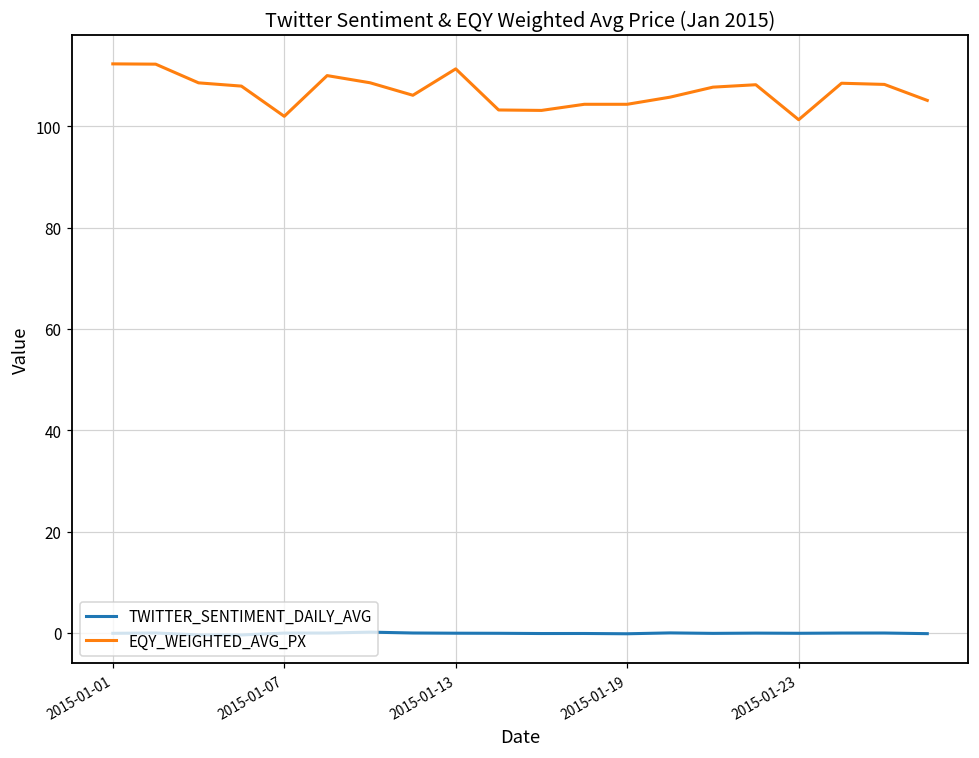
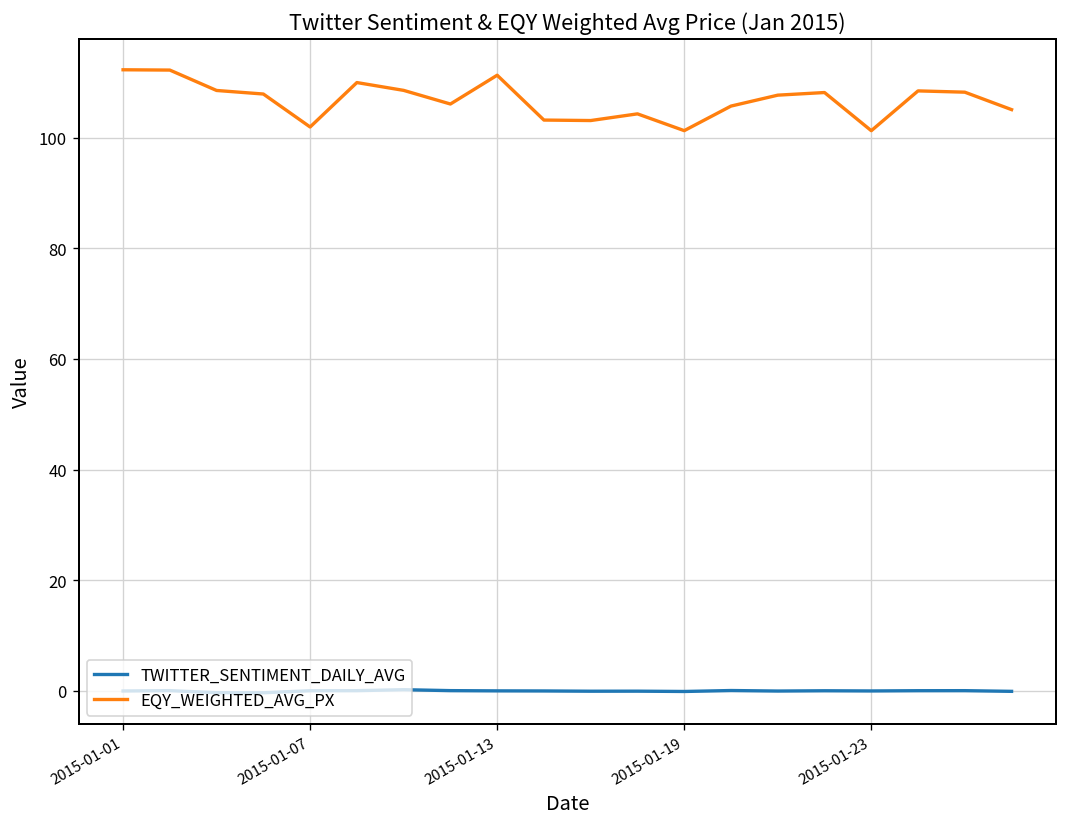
EQY_WEIGHTED_AVG_PX, 2015-01-19: 104 -> 101
